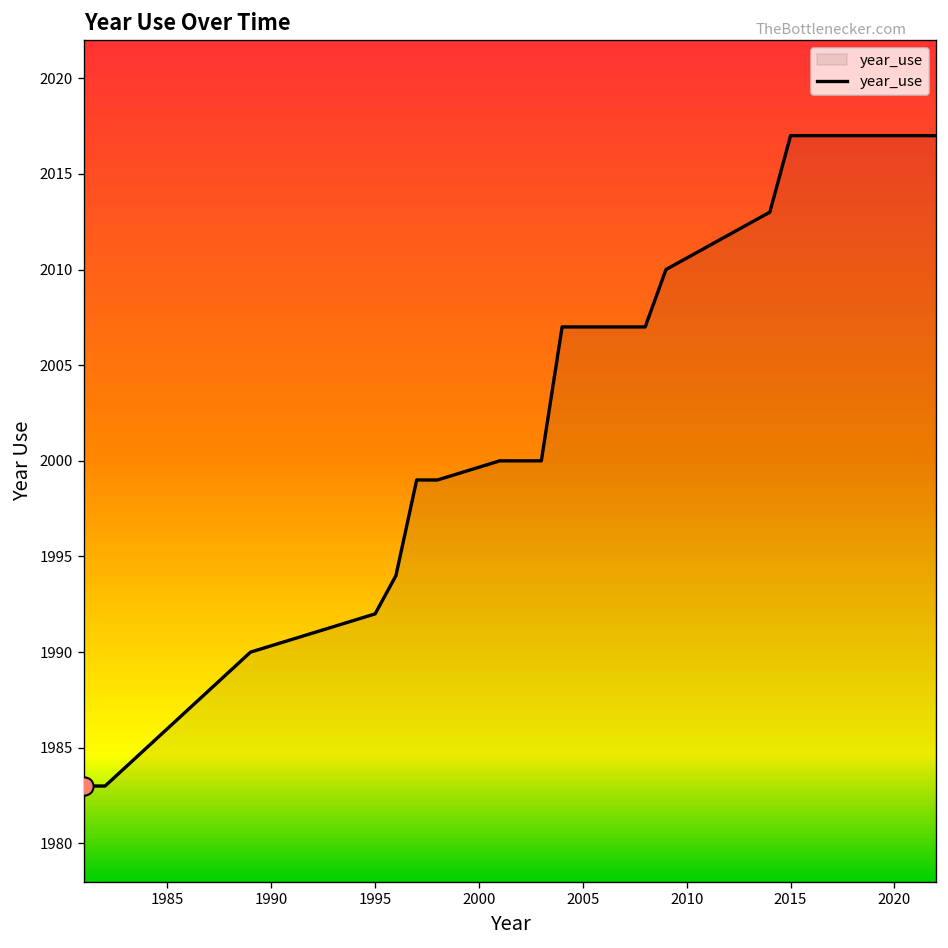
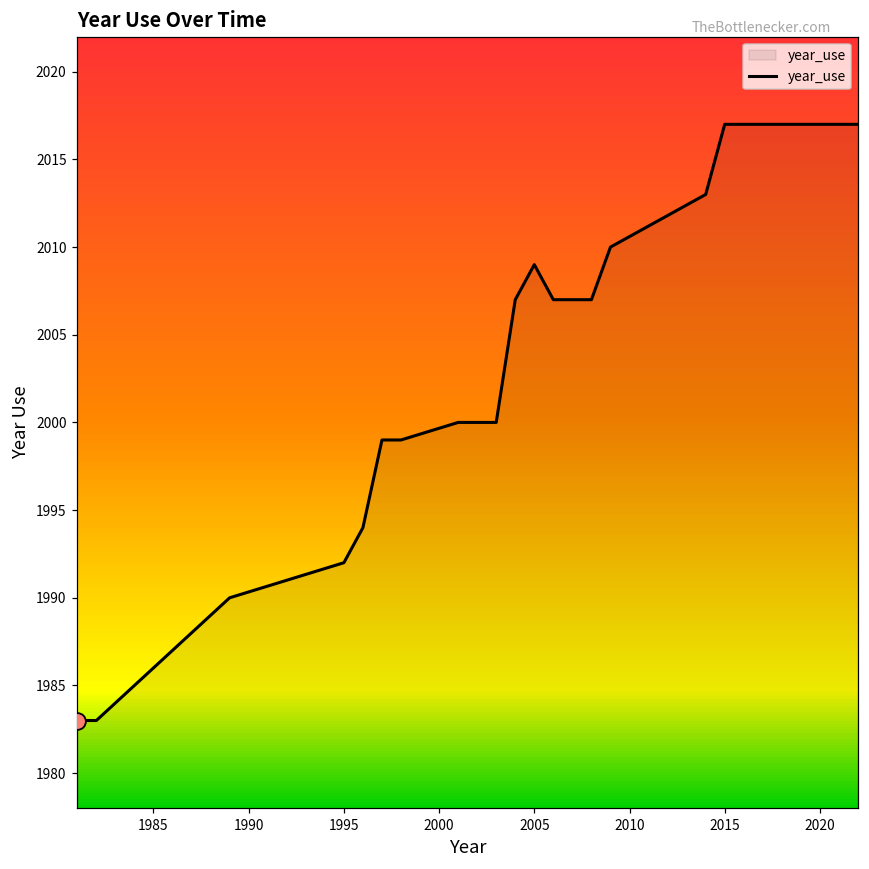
year_use, 2005: 2007 -> 2009
